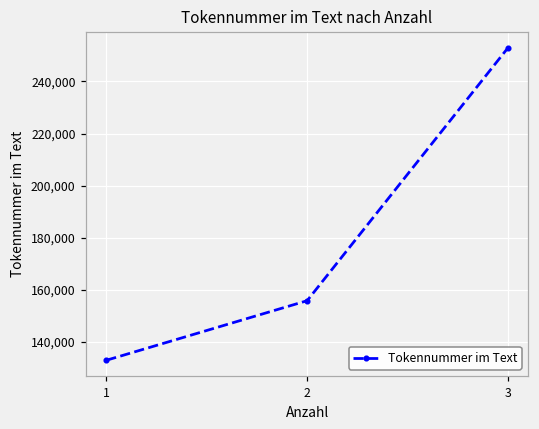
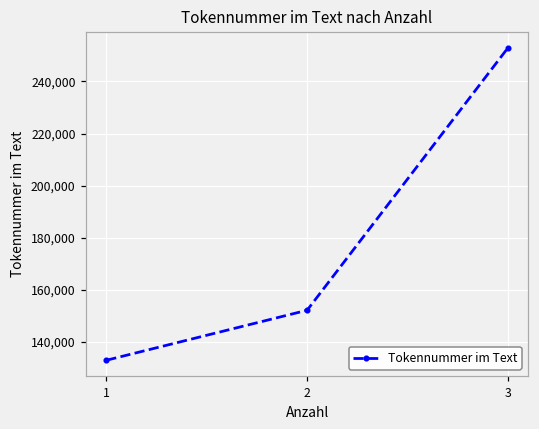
2: 156,000 -> 152,000
